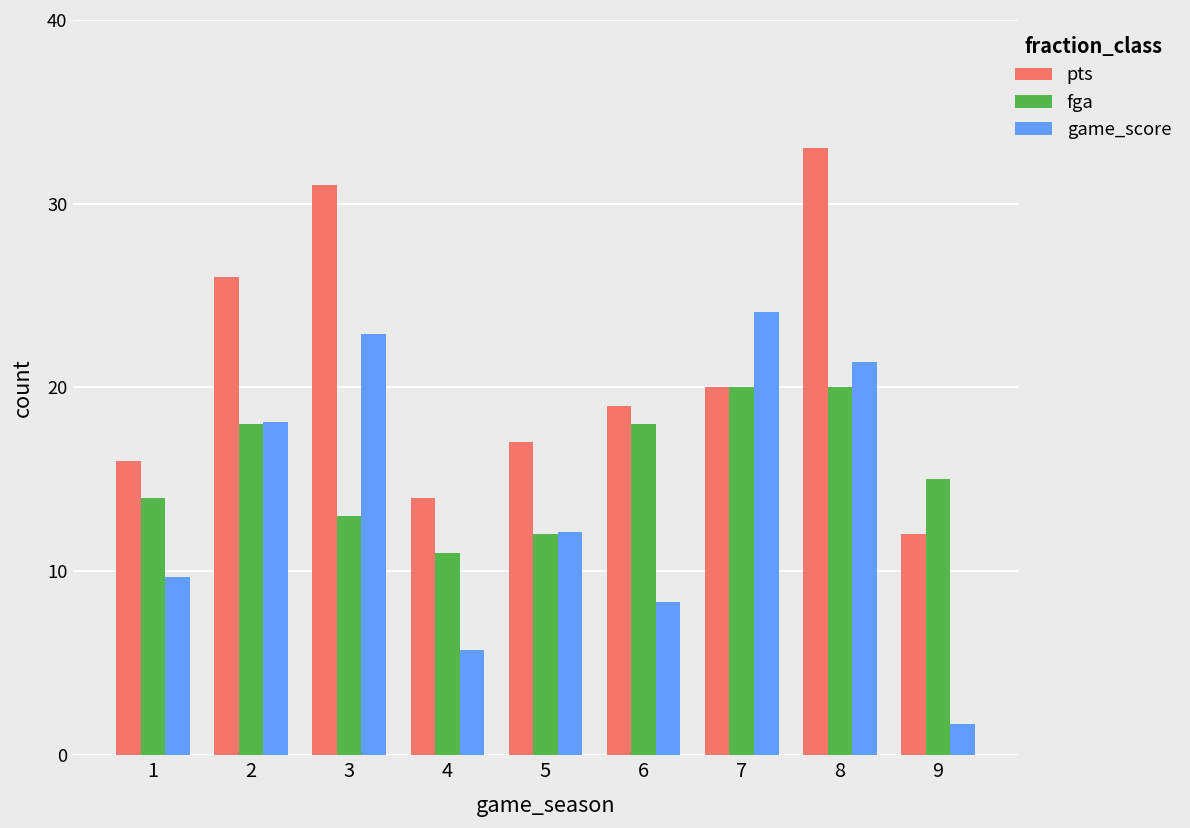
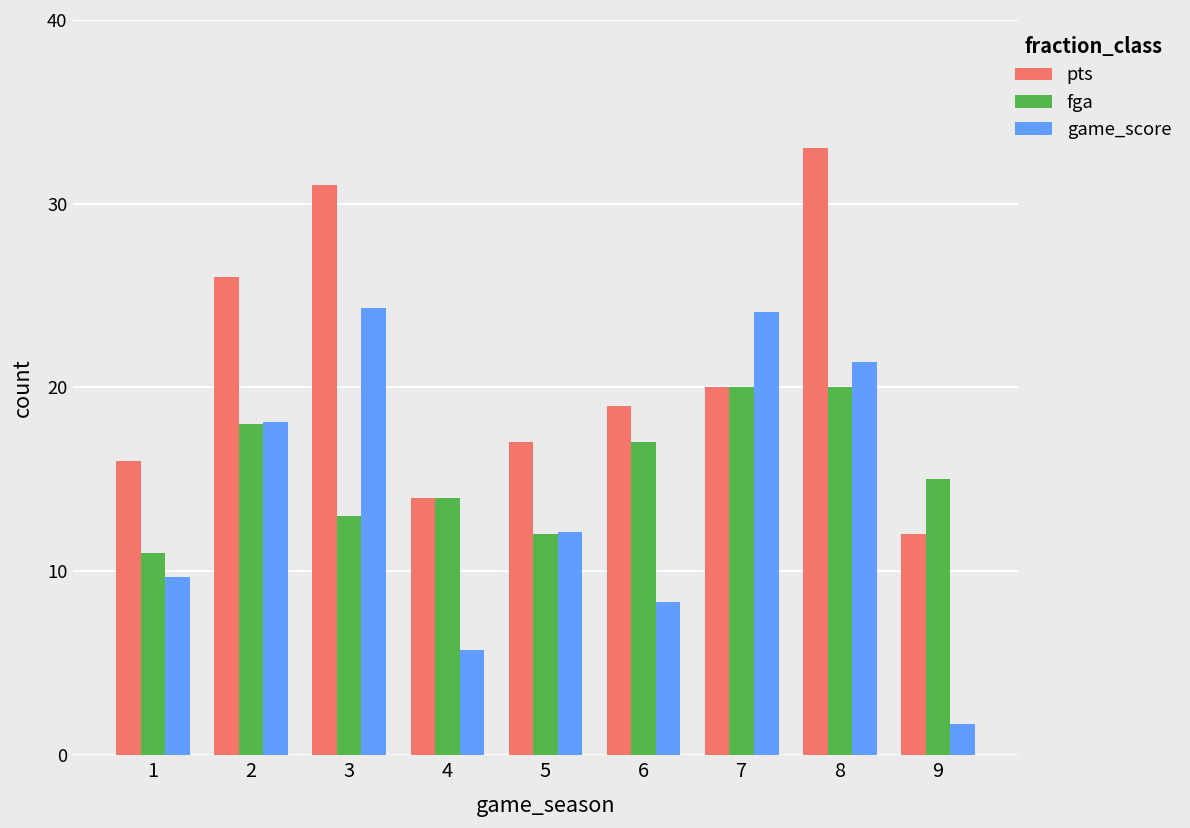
fga, 1: 14 -> 11
game_score, 3: 22.9 -> 24.3
fga, 4: 11 -> 14
fga, 6: 18 -> 17
